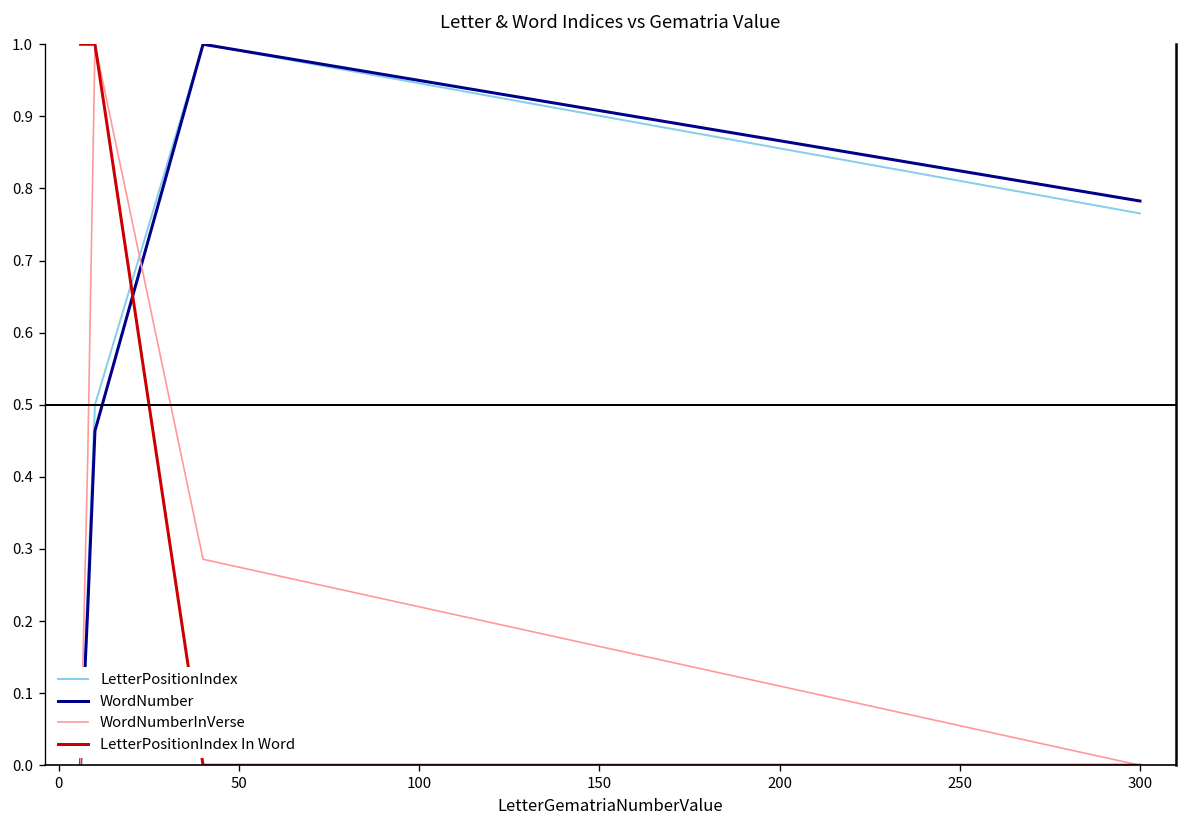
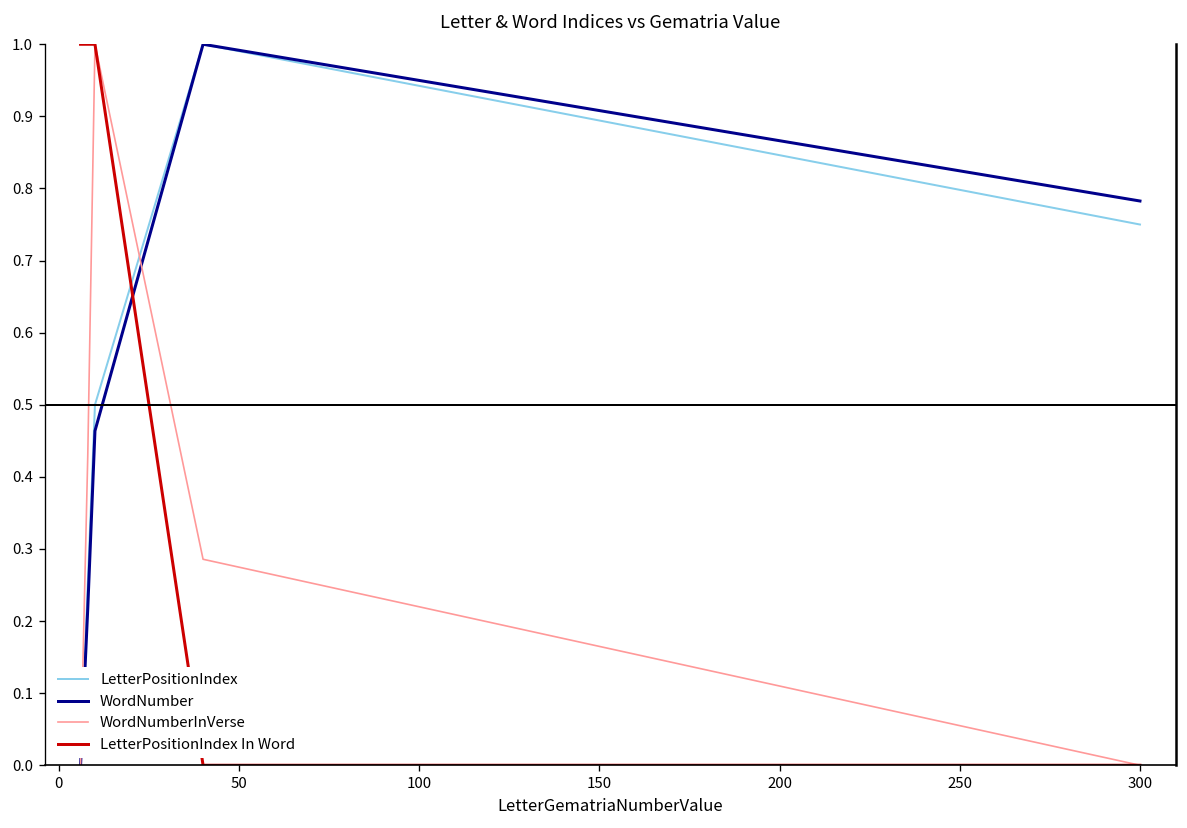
LetterPositionIndex, 300: 0.77 -> 0.75
